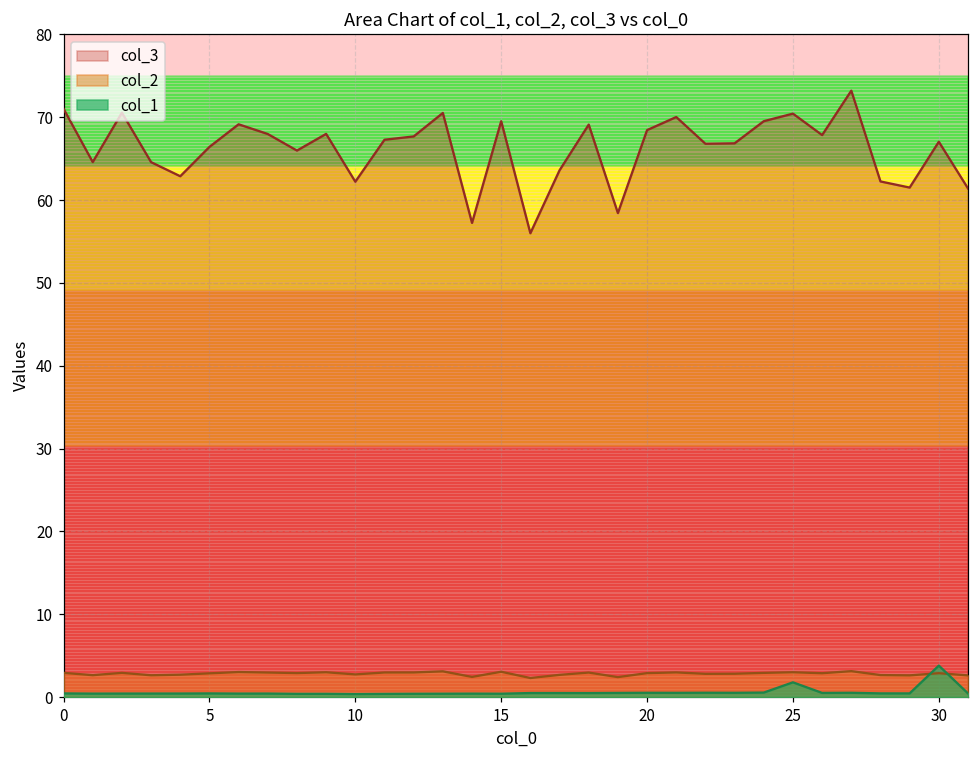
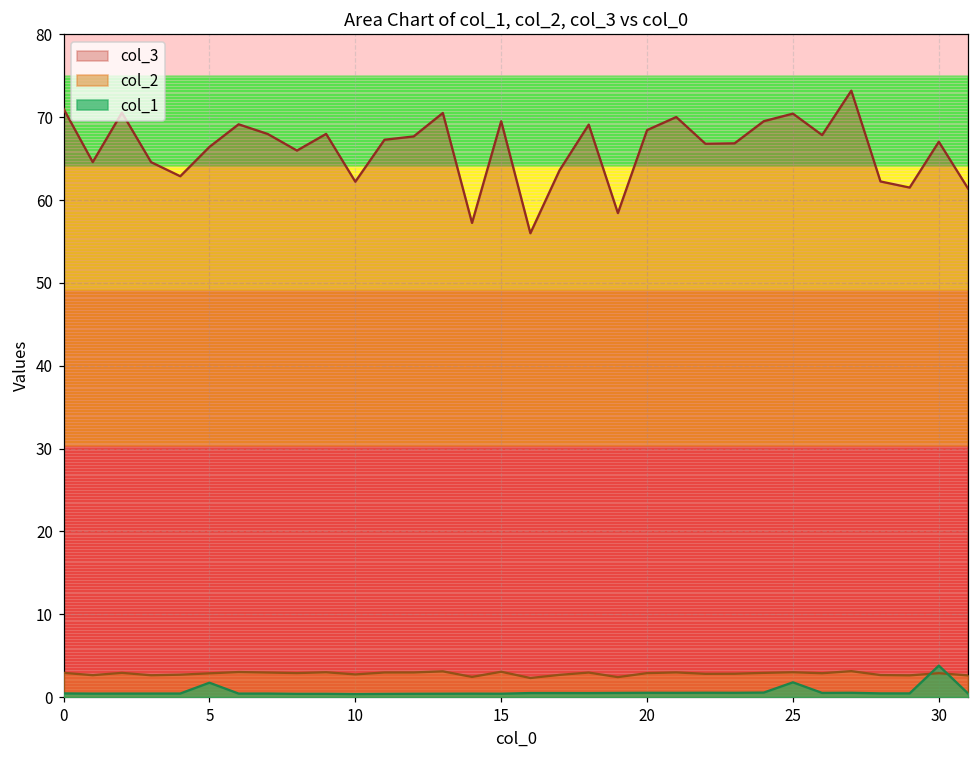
col_1, 5: 0 -> 2
